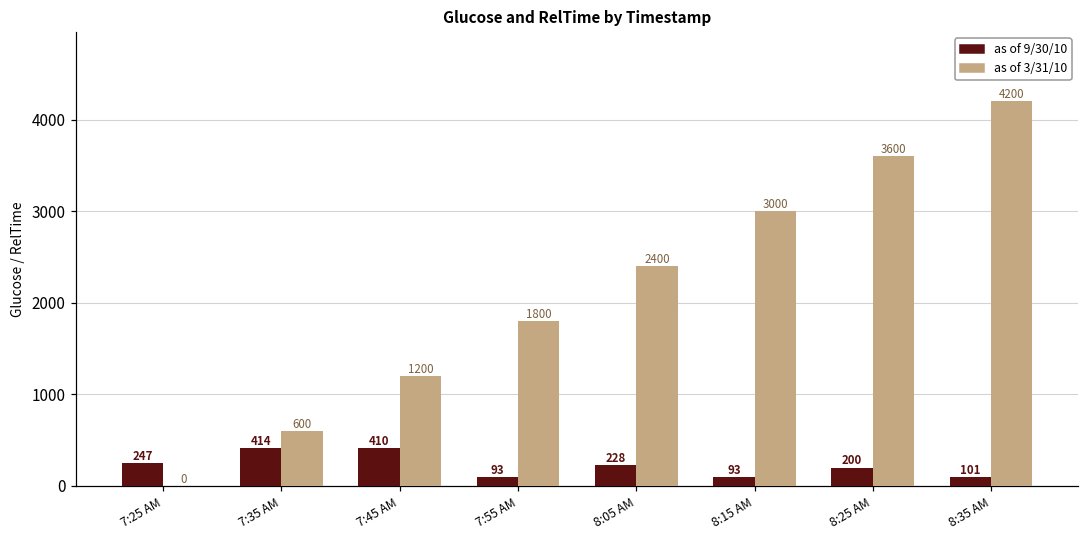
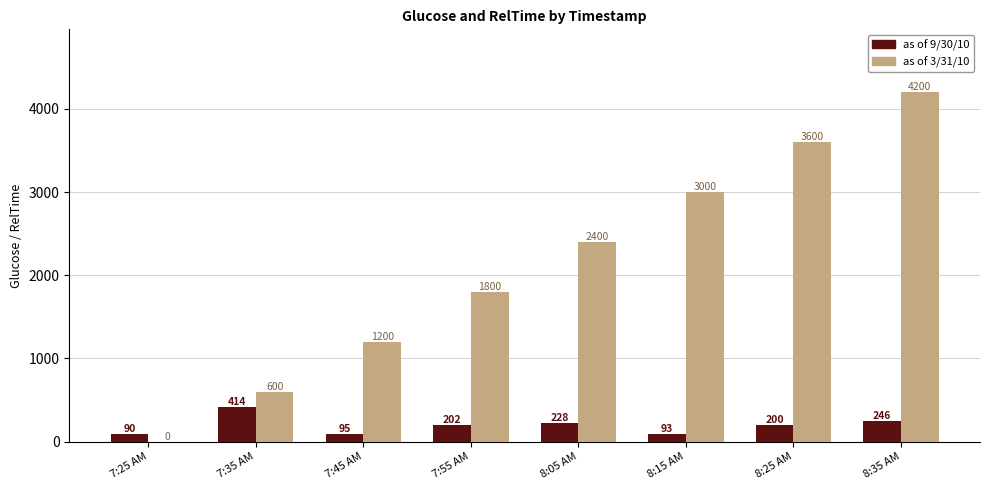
as of 9/30/10, 7:25 AM: 247 -> 90
as of 9/30/10, 7:45 AM: 410 -> 95
as of 9/30/10, 7:55 AM: 93 -> 202
as of 9/30/10, 8:35 AM: 101 -> 246
